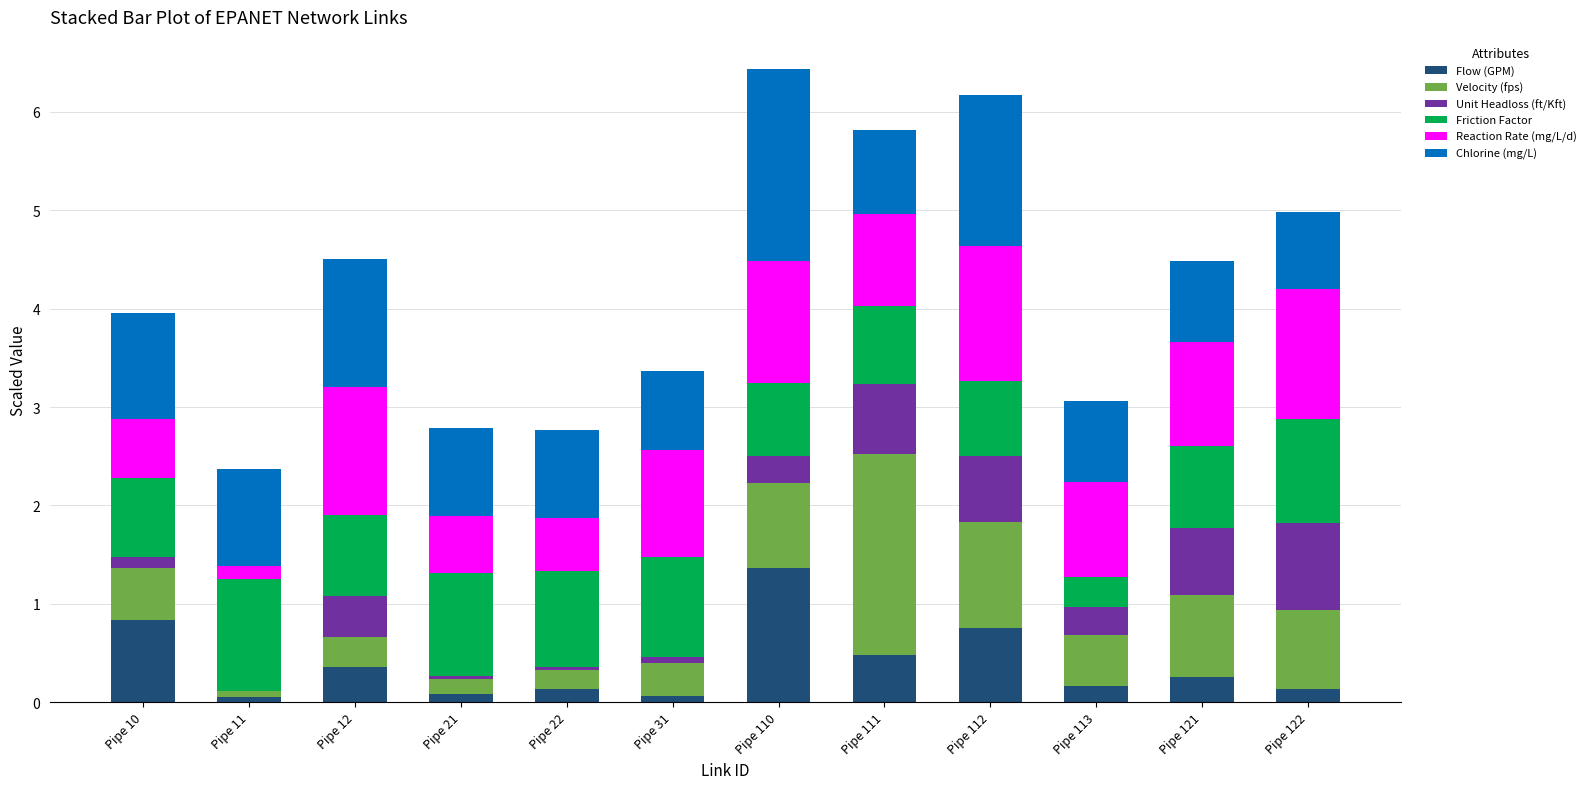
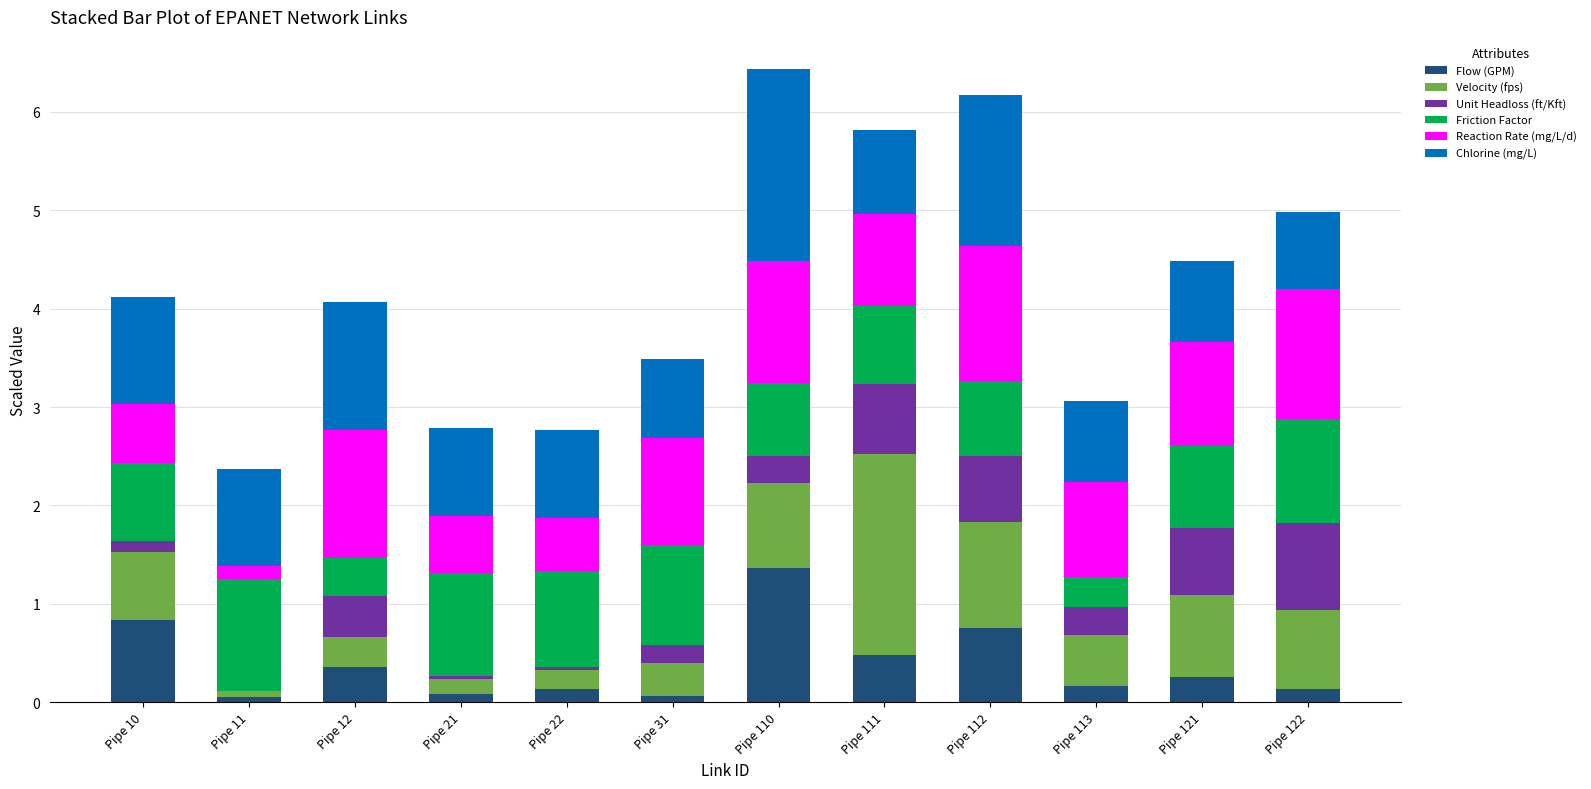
Velocity (fps), Pipe 10: 0.5 -> 0.7
Friction Factor, Pipe 12: 0.8 -> 0.4
Unit Headloss (ft/Kft), Pipe 31: 0.1 -> 0.2
